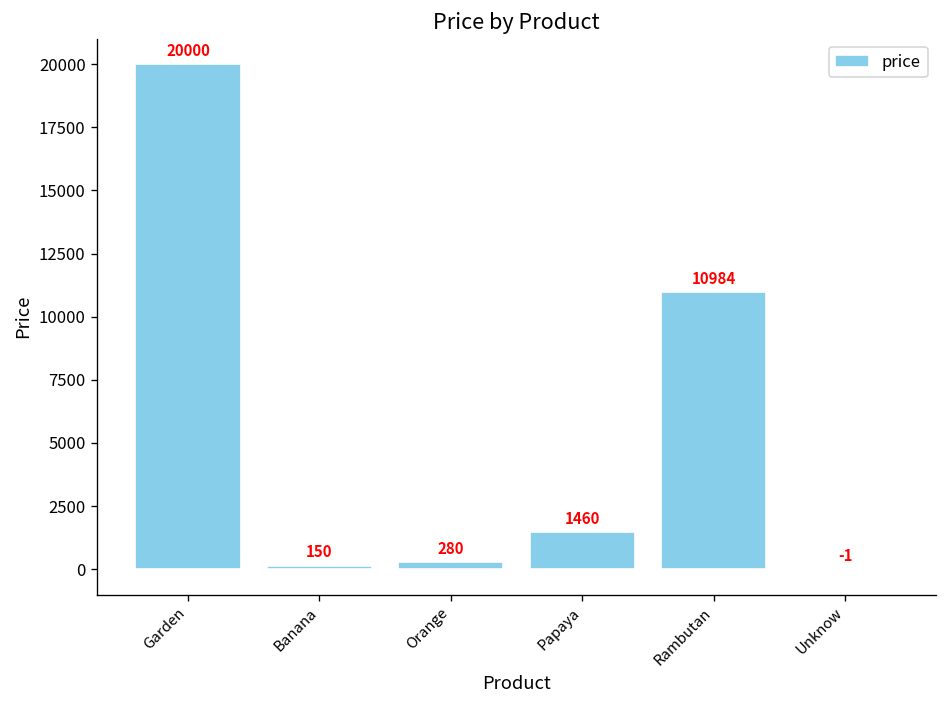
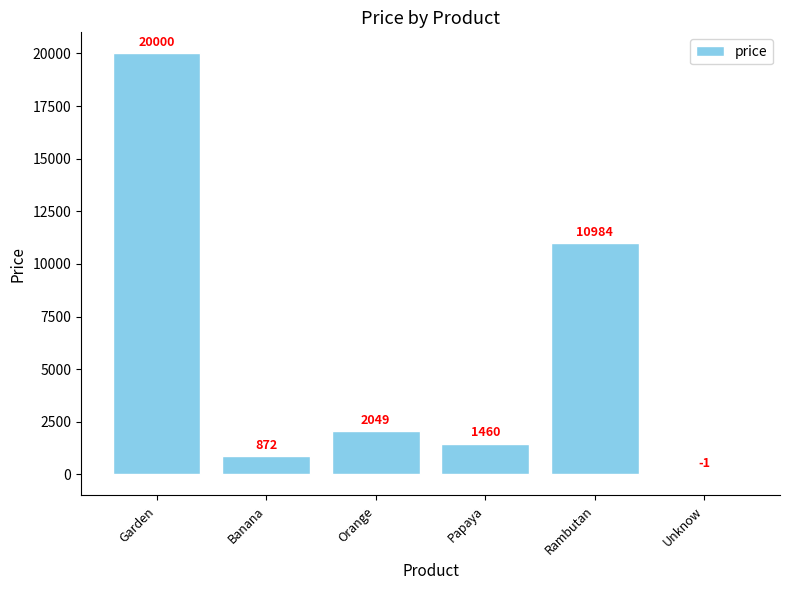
Banana: 150 -> 872
Orange: 280 -> 2049
